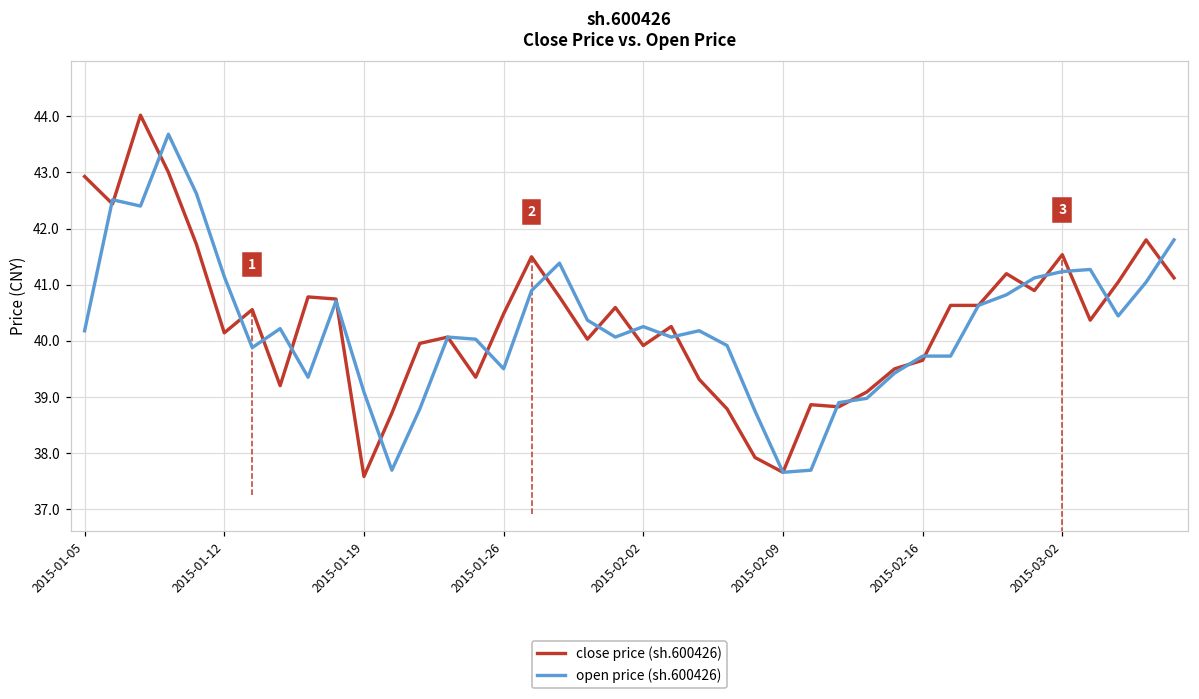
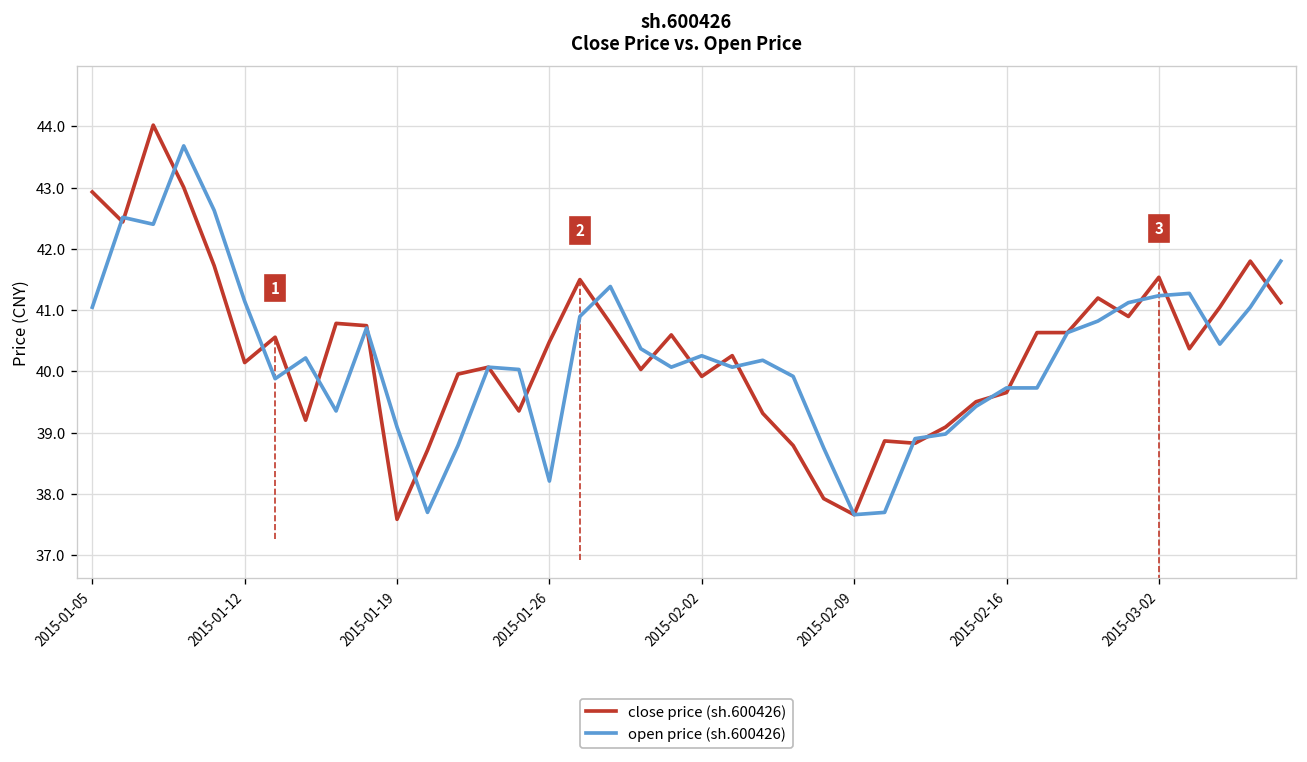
open price (sh.600426), 2015-01-05: 40.2 -> 41.0
open price (sh.600426), 2015-01-26: 39.5 -> 38.2
